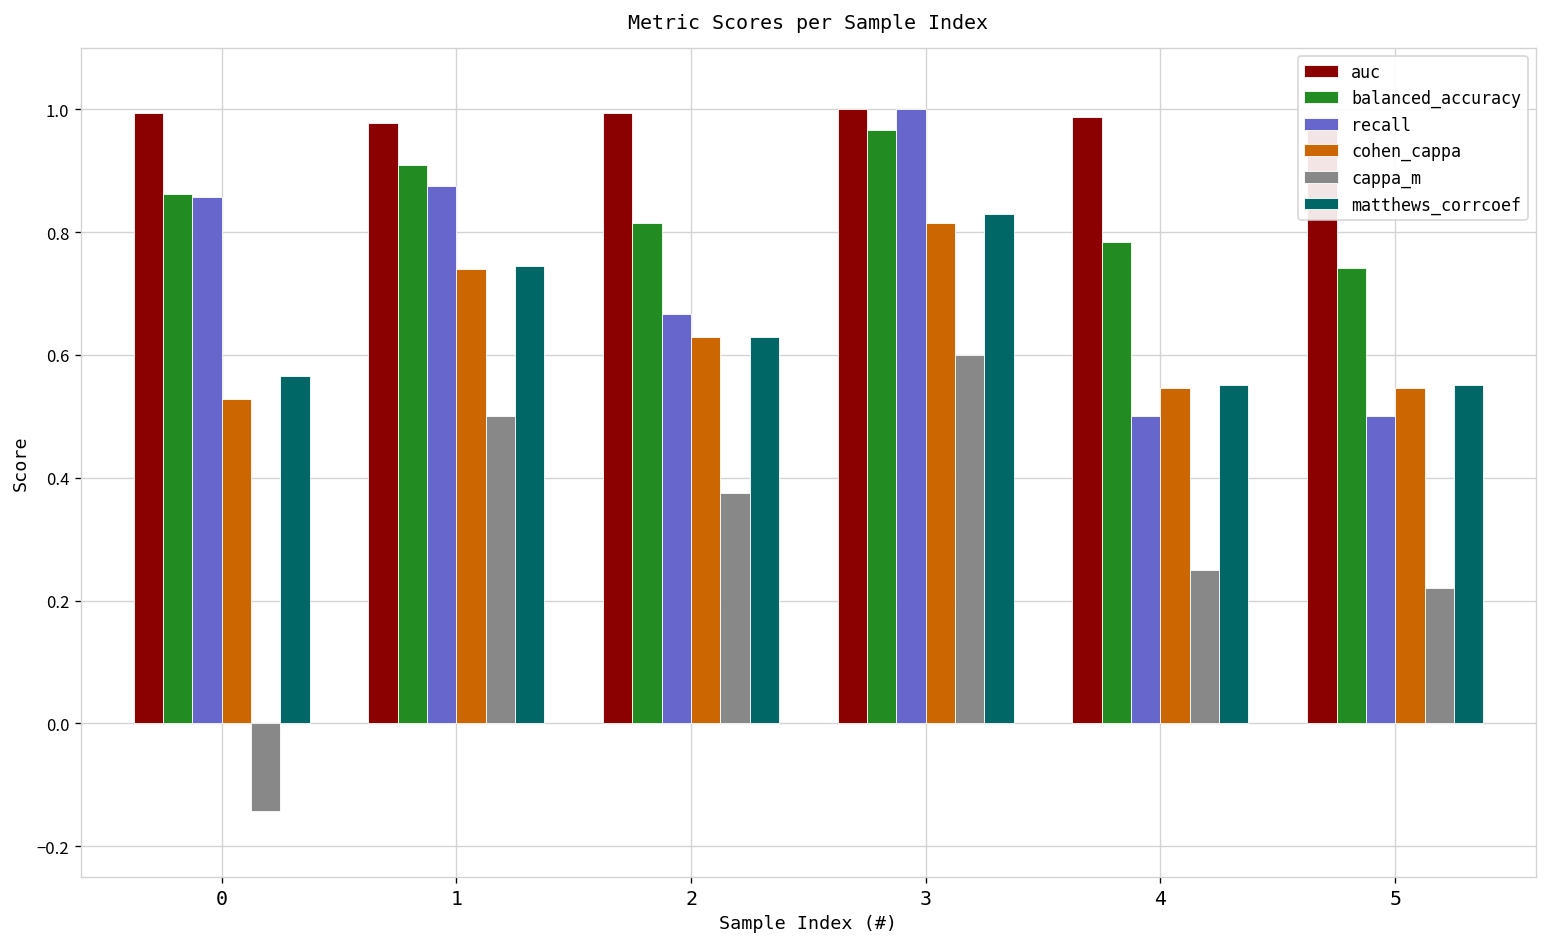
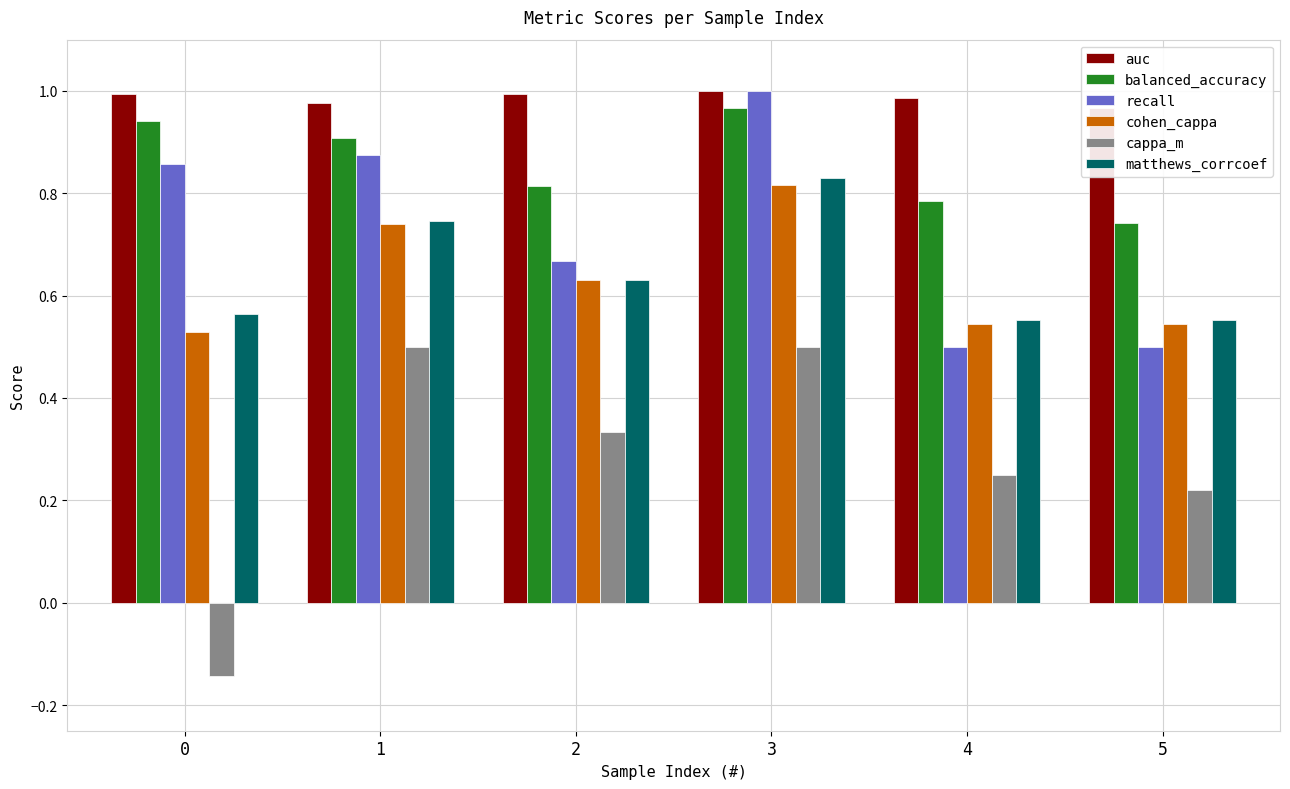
balanced_accuracy, 0: 0.86 -> 0.94
cappa_m, 2: 0.38 -> 0.33
cappa_m, 3: 0.6 -> 0.5
